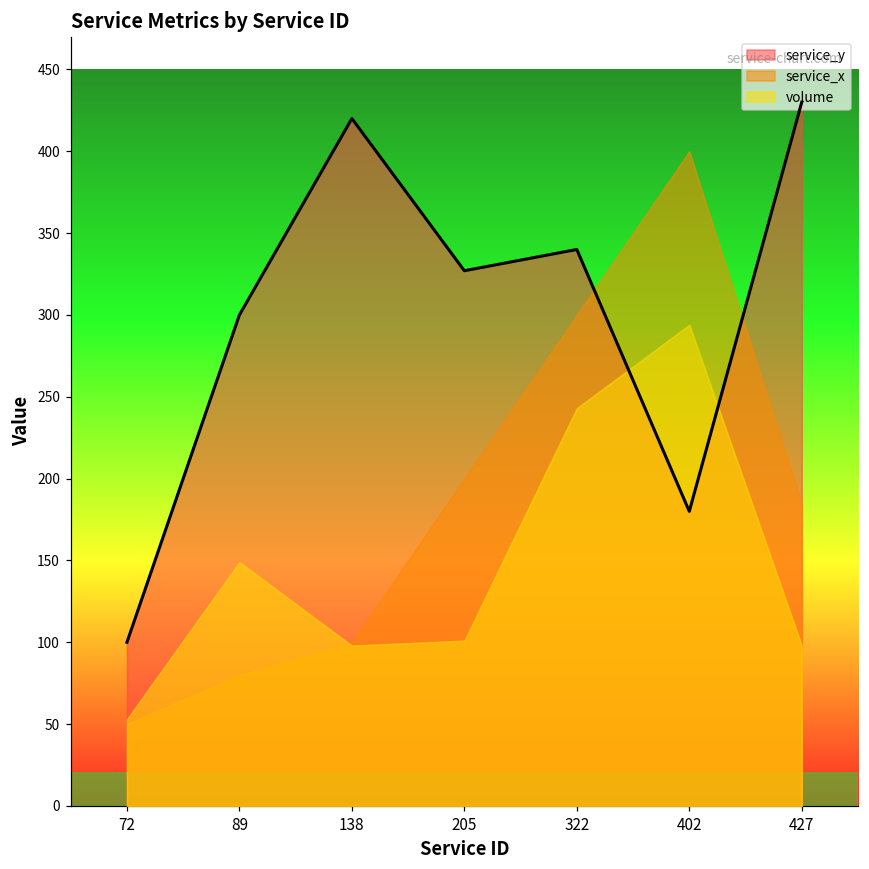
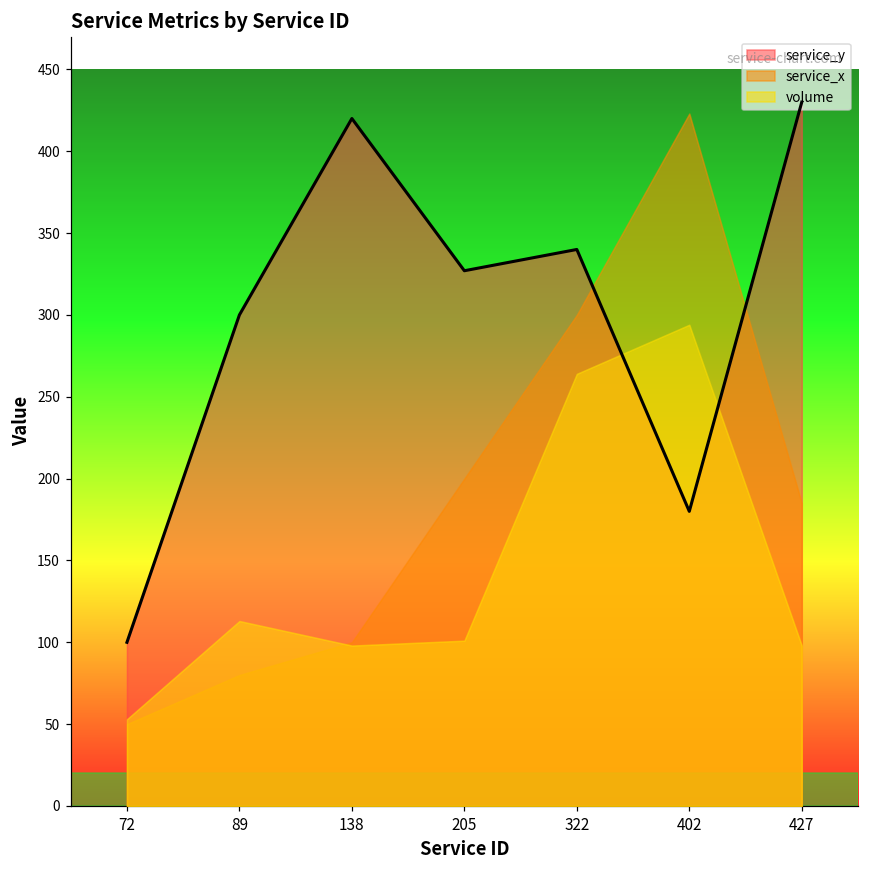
volume, 89: 149 -> 113
volume, 322: 243 -> 264
service_x, 402: 400 -> 423
